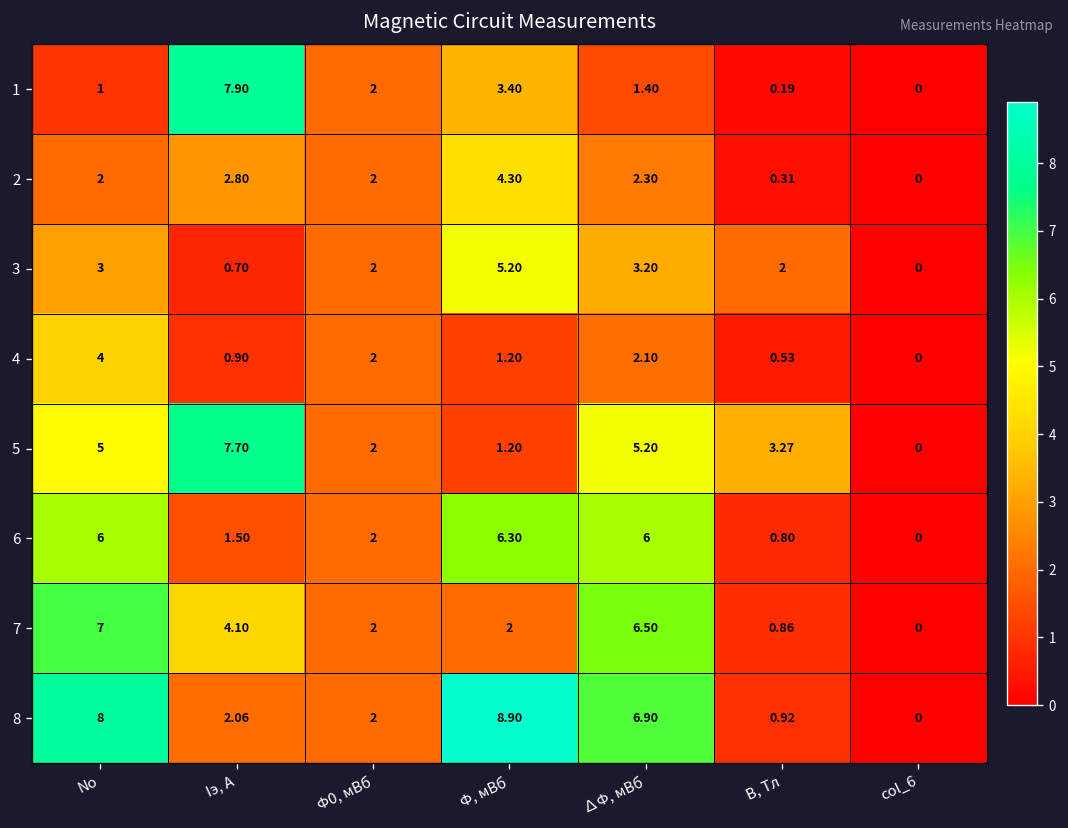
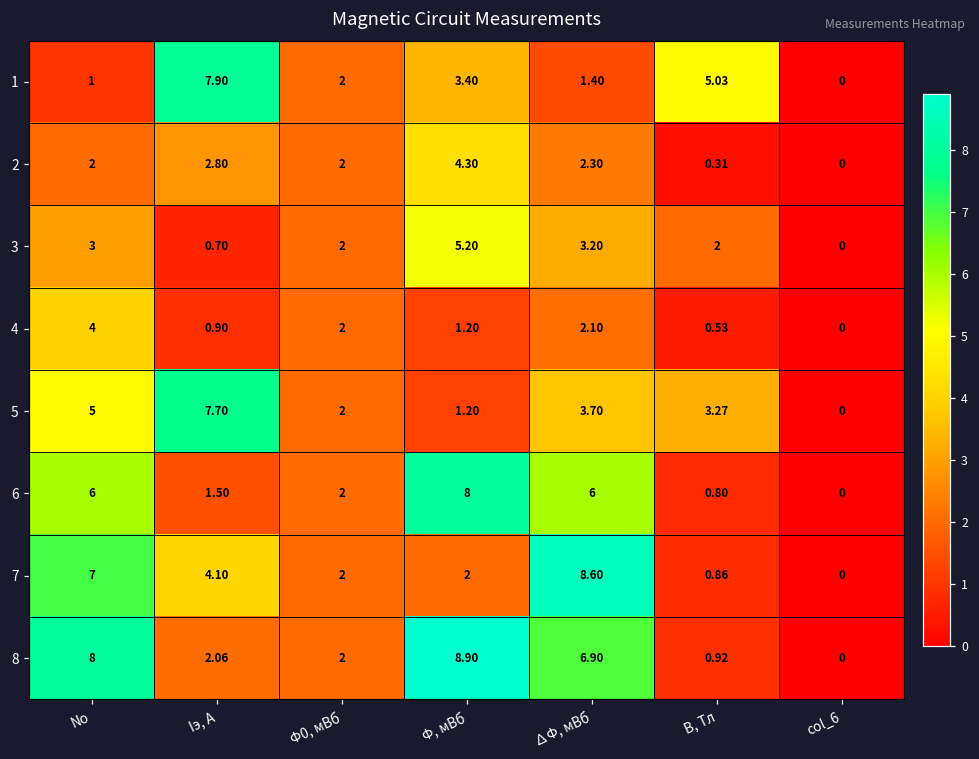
1, B, Тл: 0.19 -> 5.03
5, ∆Ф, мВб: 5.20 -> 3.70
6, Ф, мВб: 6.30 -> 8
7, ∆Ф, мВб: 6.50 -> 8.60
